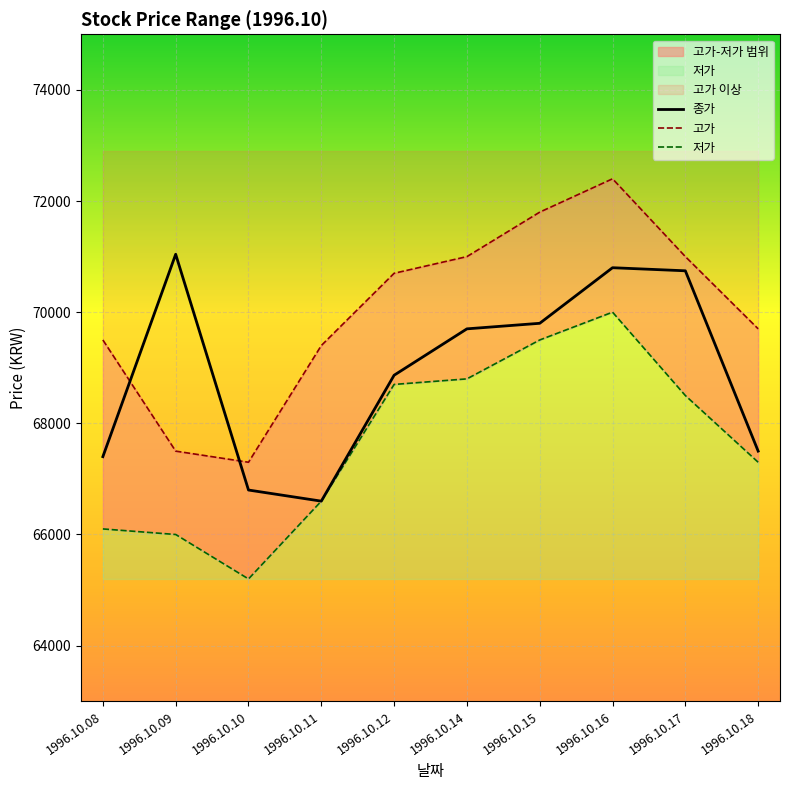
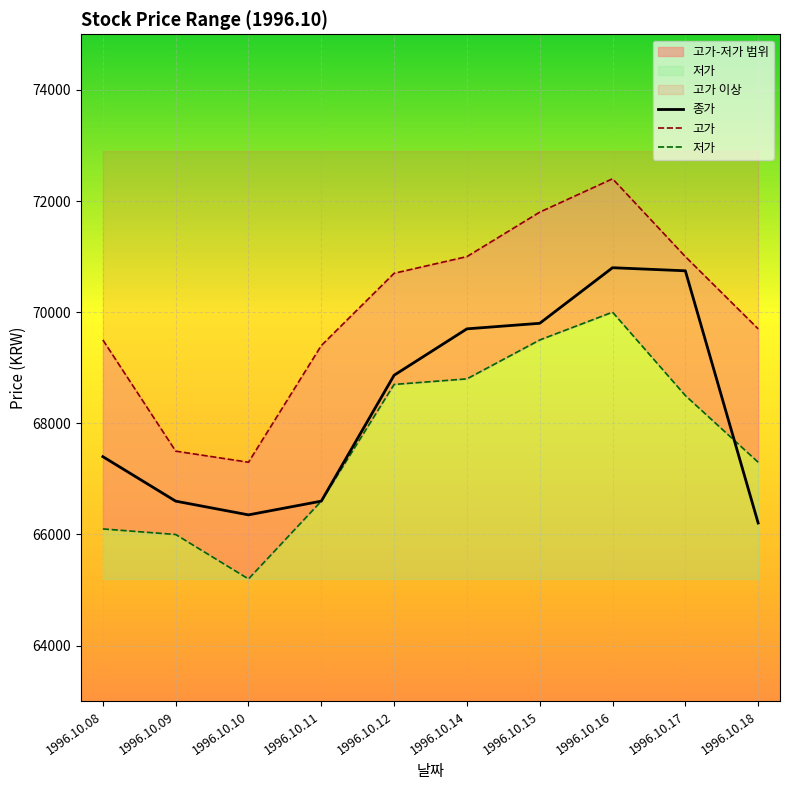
종가, 1996.10.09: 71000 -> 66600
종가, 1996.10.10: 66800 -> 66400
종가, 1996.10.18: 67500 -> 66200
